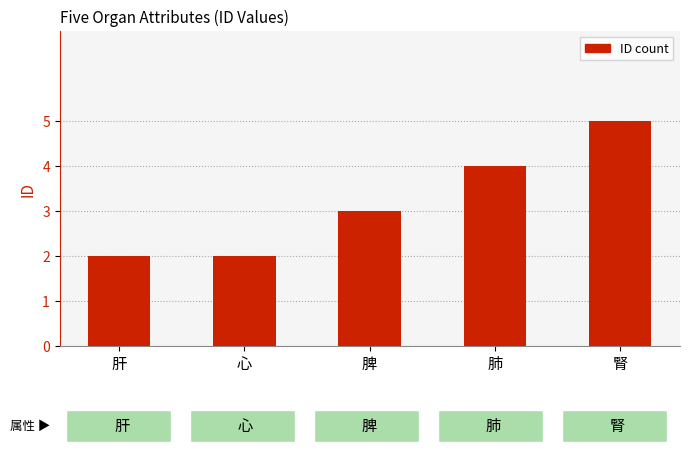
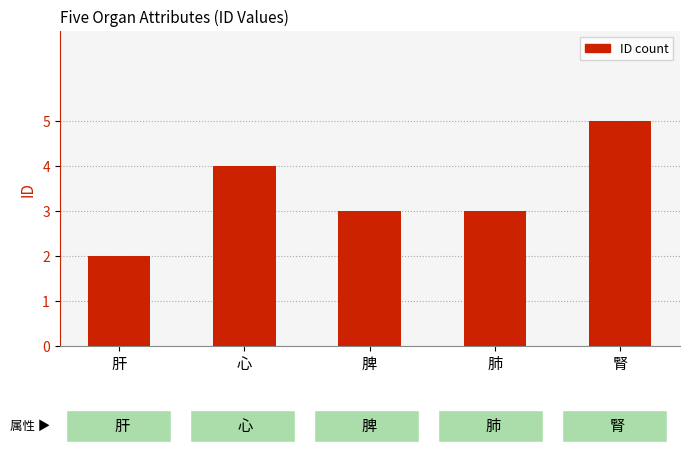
心: 2 -> 4
肺: 4 -> 3
